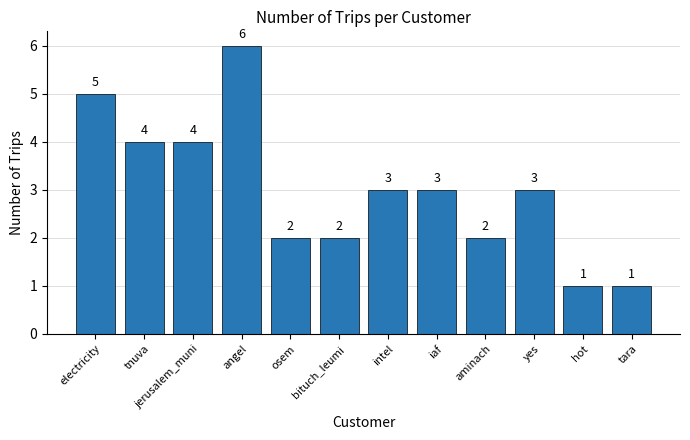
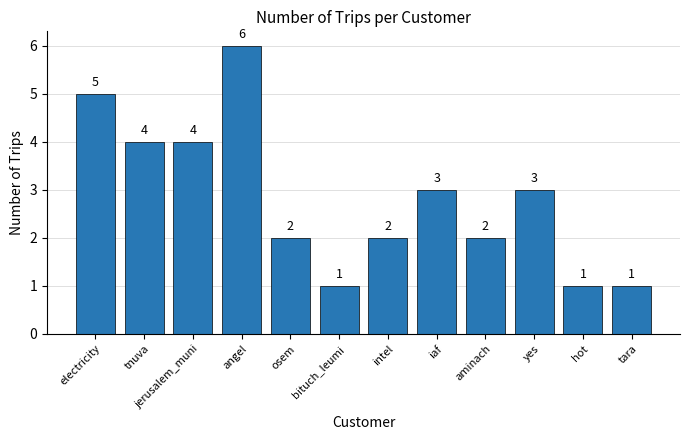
bituch_leumi: 2 -> 1
intel: 3 -> 2
